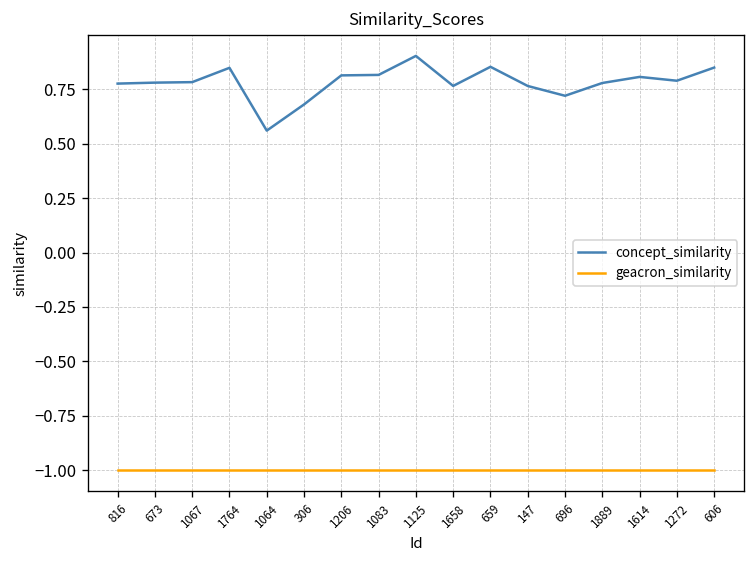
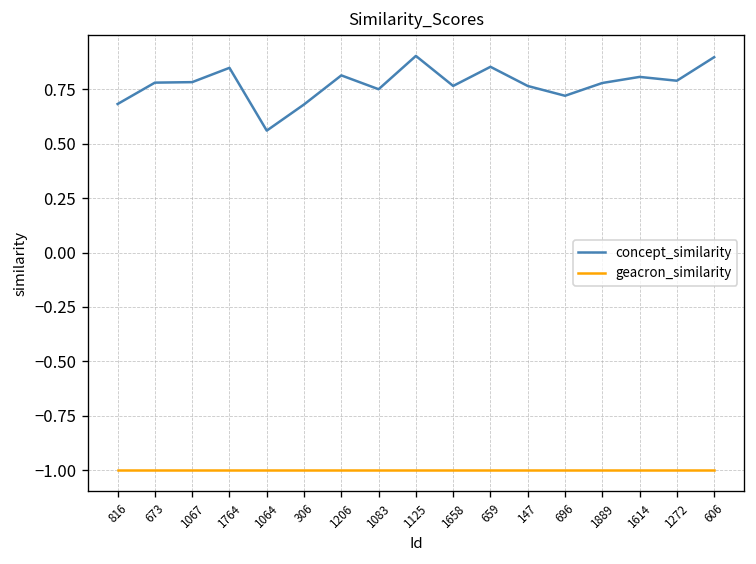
concept_similarity, 816: 0.78 -> 0.68
concept_similarity, 1083: 0.82 -> 0.75
concept_similarity, 606: 0.85 -> 0.90
